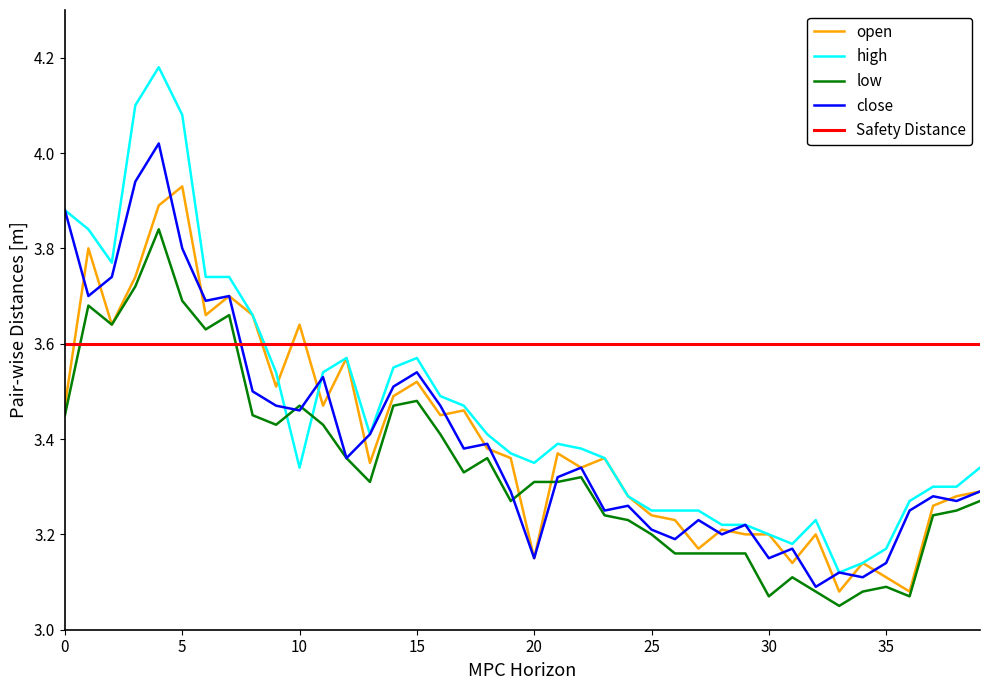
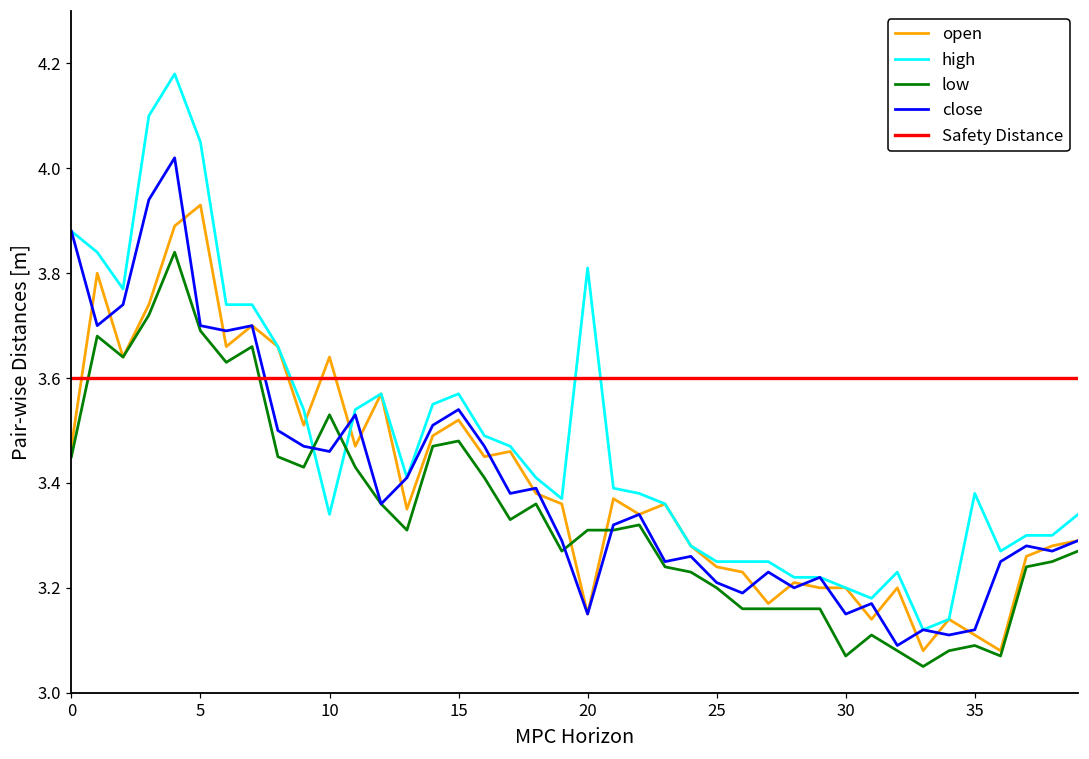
high, 5: 4.08 -> 4.05
close, 5: 3.8 -> 3.7
low, 10: 3.47 -> 3.53
high, 20: 3.35 -> 3.81
high, 35: 3.17 -> 3.38
close, 35: 3.14 -> 3.12
